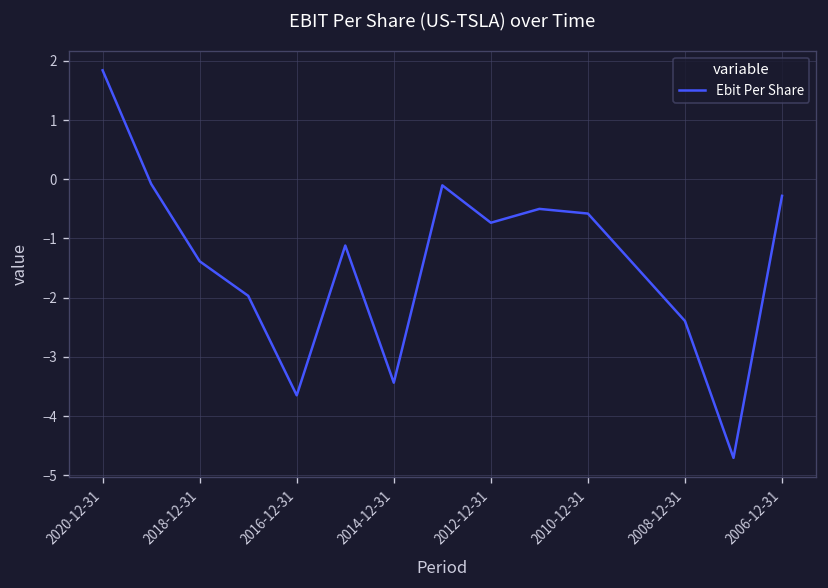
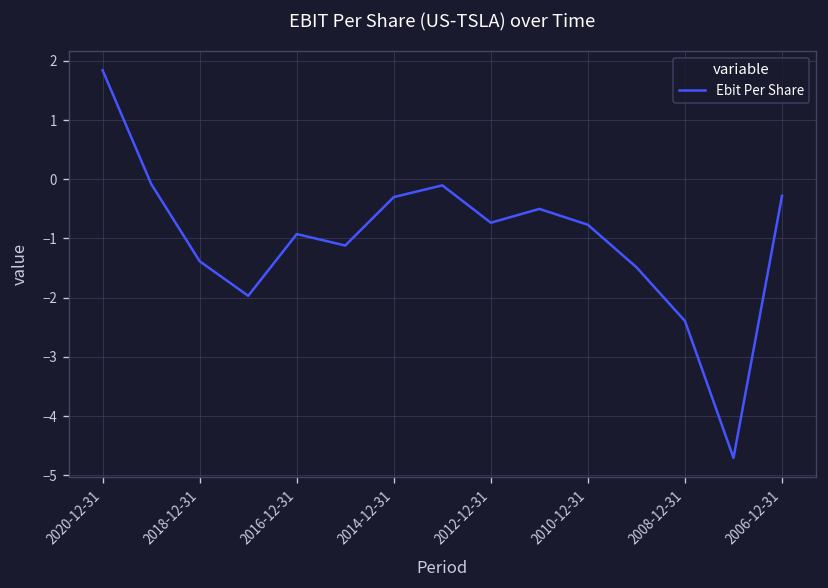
2016-12-31: -3.6 -> -0.9
2014-12-31: -3.4 -> -0.3
2010-12-31: -0.6 -> -0.8
